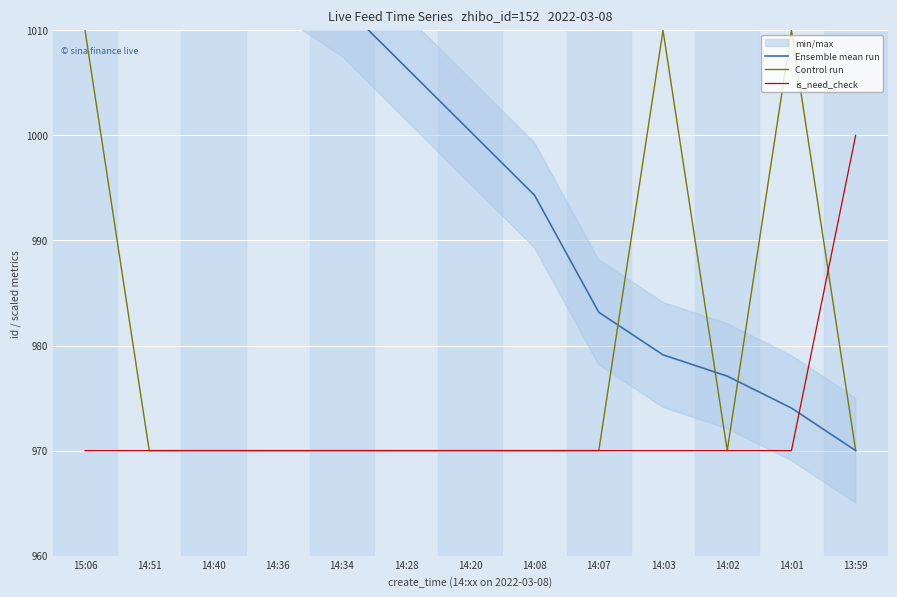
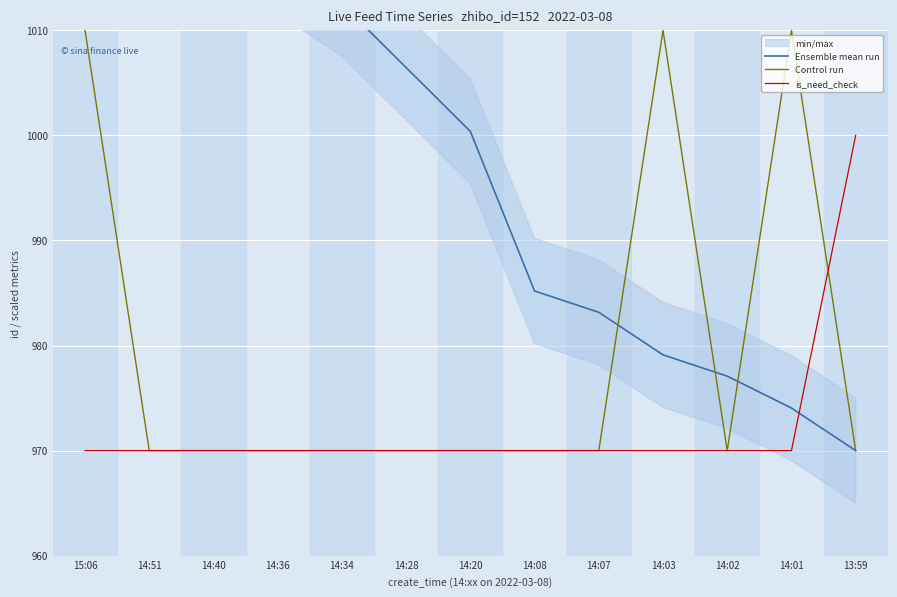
Ensemble mean run, 14:08: 994.3 -> 985.2
